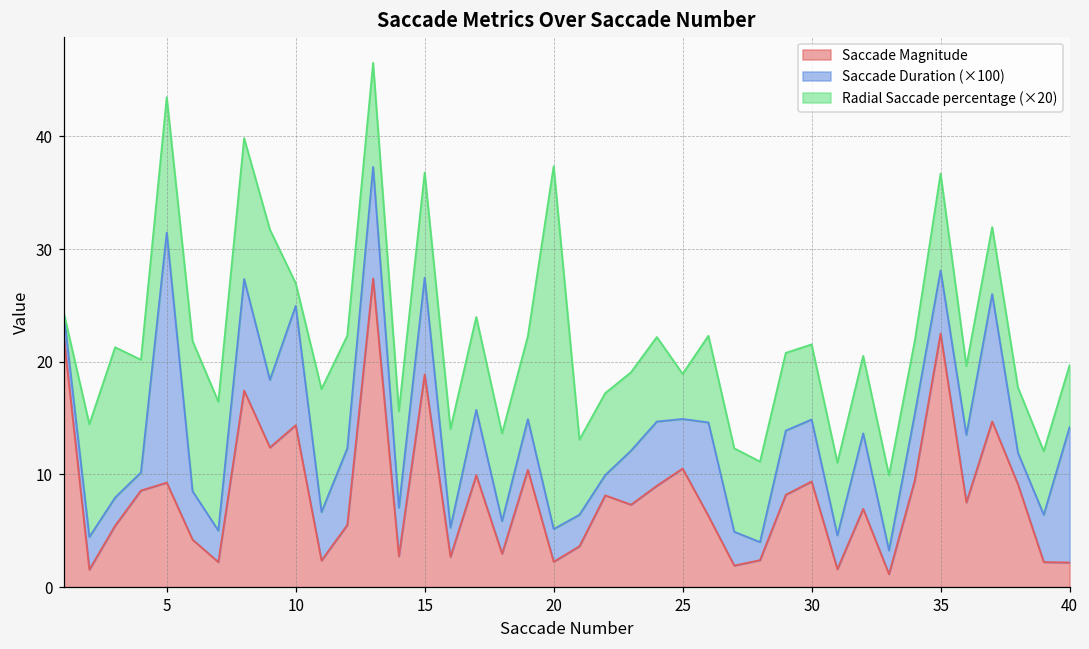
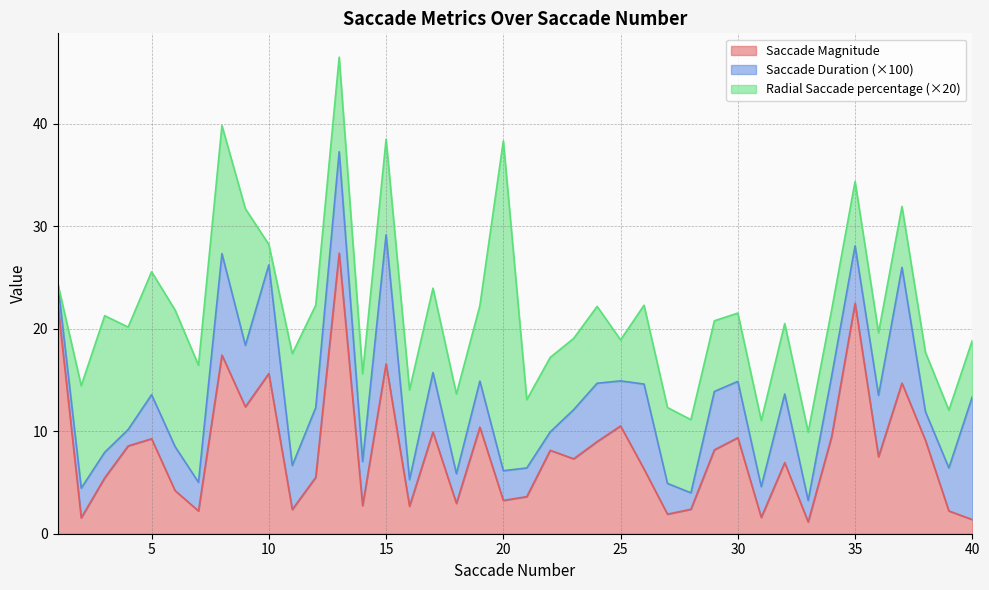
Saccade Duration (×100), 5: 22.2 -> 4.3
Saccade Magnitude, 10: 14.4 -> 15.6
Saccade Magnitude, 15: 18.9 -> 16.6
Saccade Duration (×100), 15: 8.6 -> 12.6
Saccade Magnitude, 20: 2.3 -> 3.3
Radial Saccade percentage (×20), 35: 8.6 -> 6.3
Saccade Magnitude, 40: 2.2 -> 1.4
